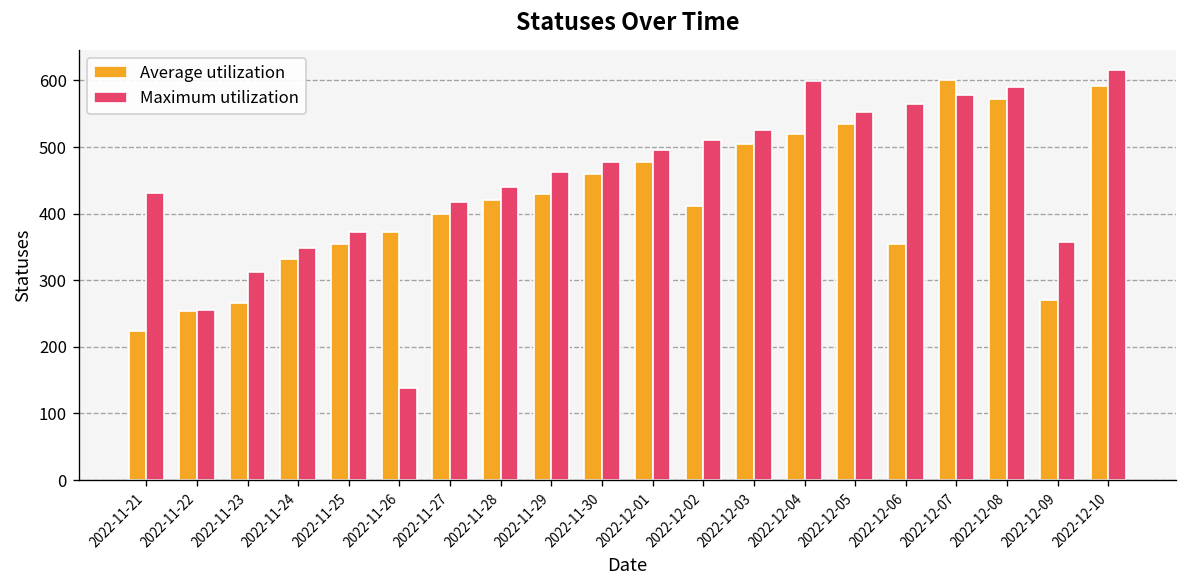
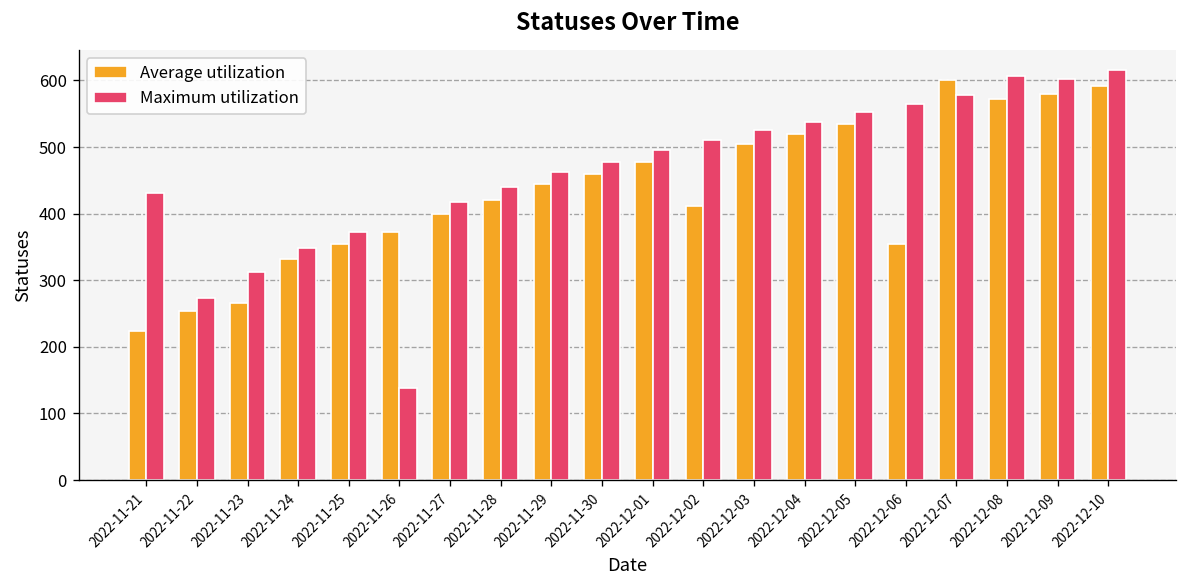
Maximum utilization, 2022-11-22: 260 -> 270
Average utilization, 2022-11-29: 430 -> 450
Maximum utilization, 2022-12-04: 600 -> 540
Maximum utilization, 2022-12-08: 590 -> 610
Average utilization, 2022-12-09: 270 -> 580
Maximum utilization, 2022-12-09: 360 -> 600
